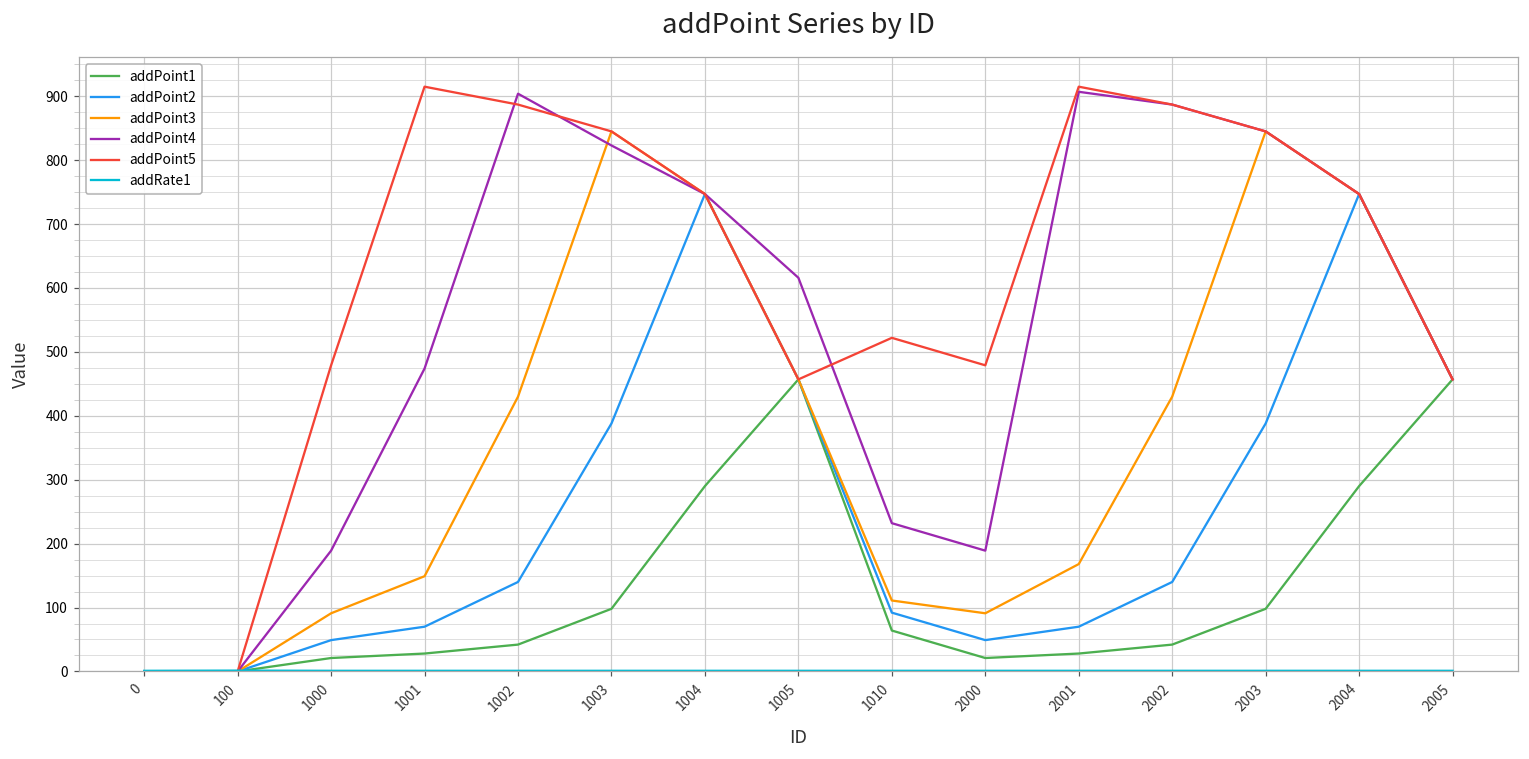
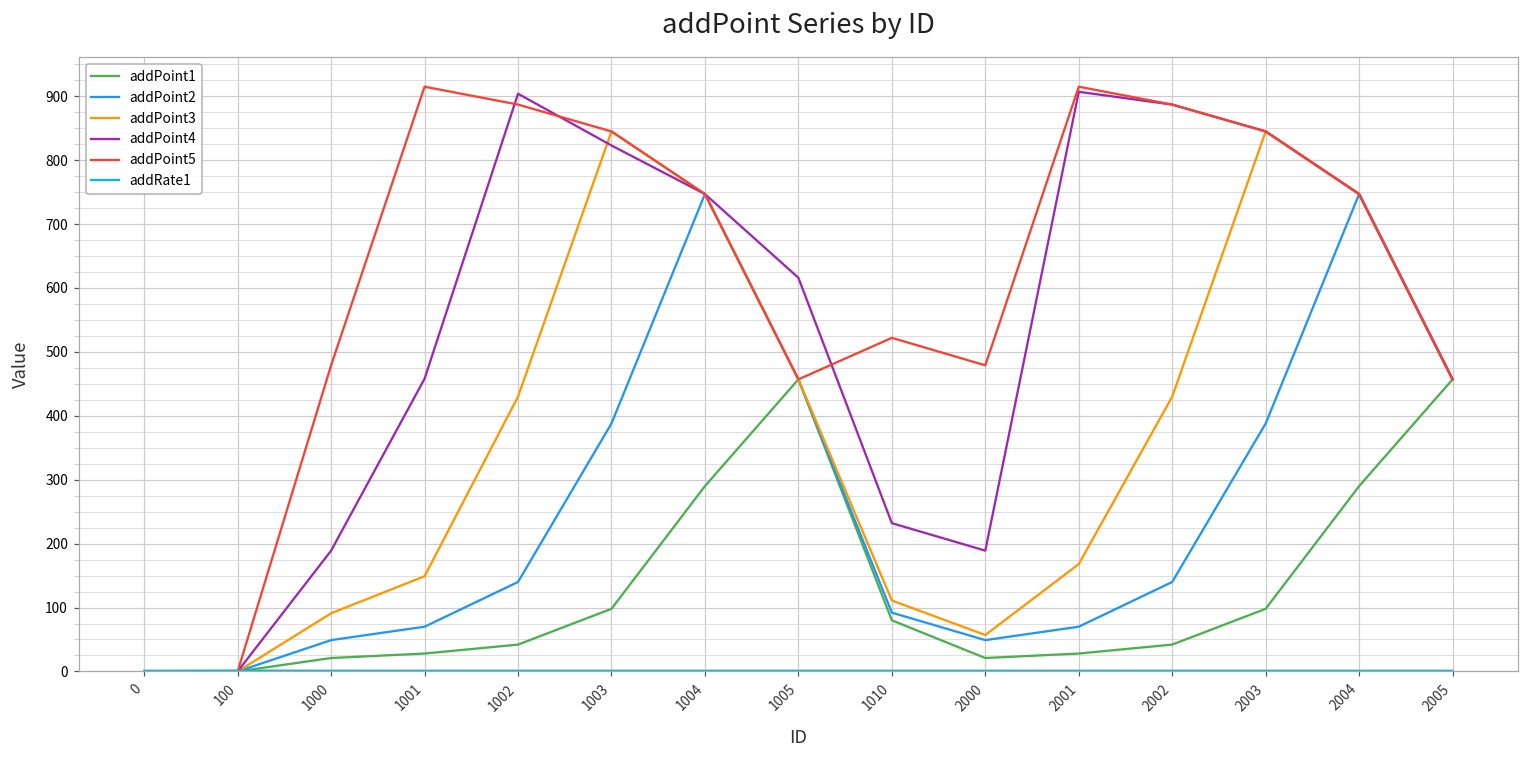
addPoint4, 1001: 470 -> 460
addPoint1, 1010: 60 -> 80
addPoint3, 2000: 90 -> 60
